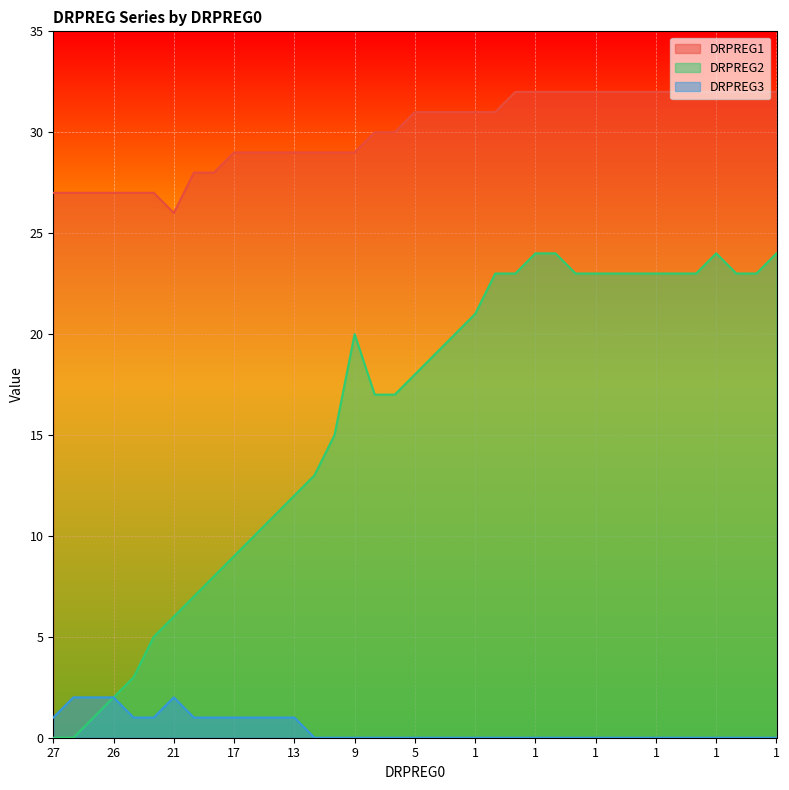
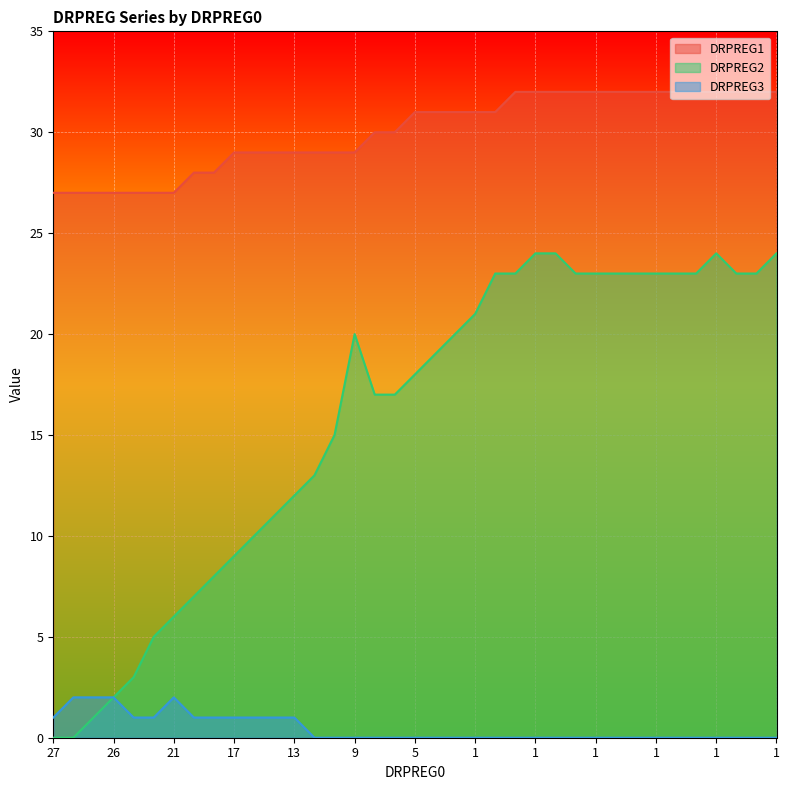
DRPREG1, 21: 26 -> 27
